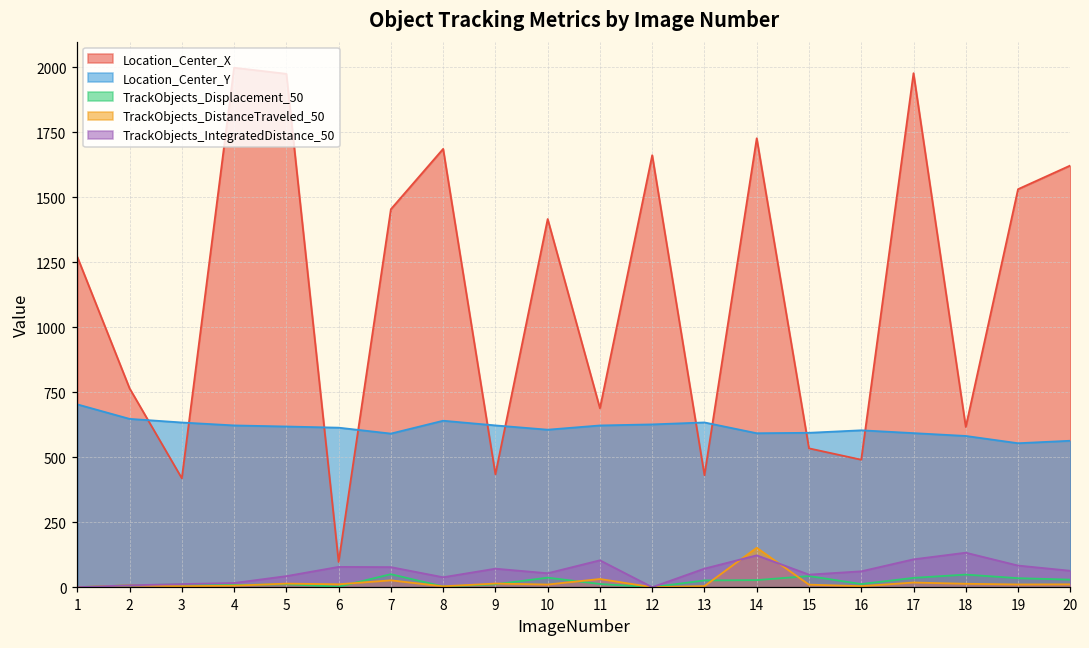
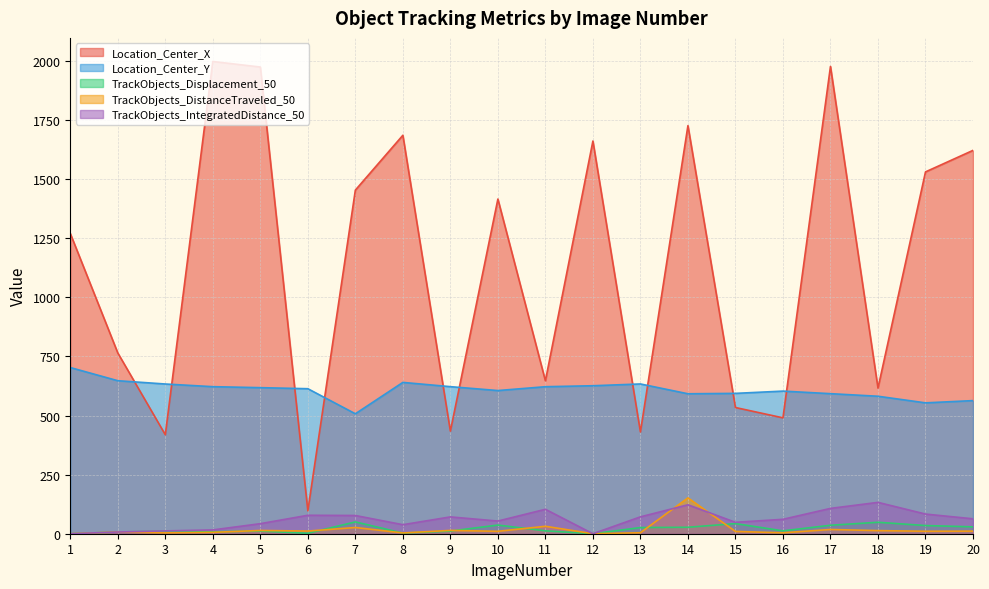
Location_Center_Y, 7: 590 -> 510
Location_Center_X, 11: 690 -> 650
